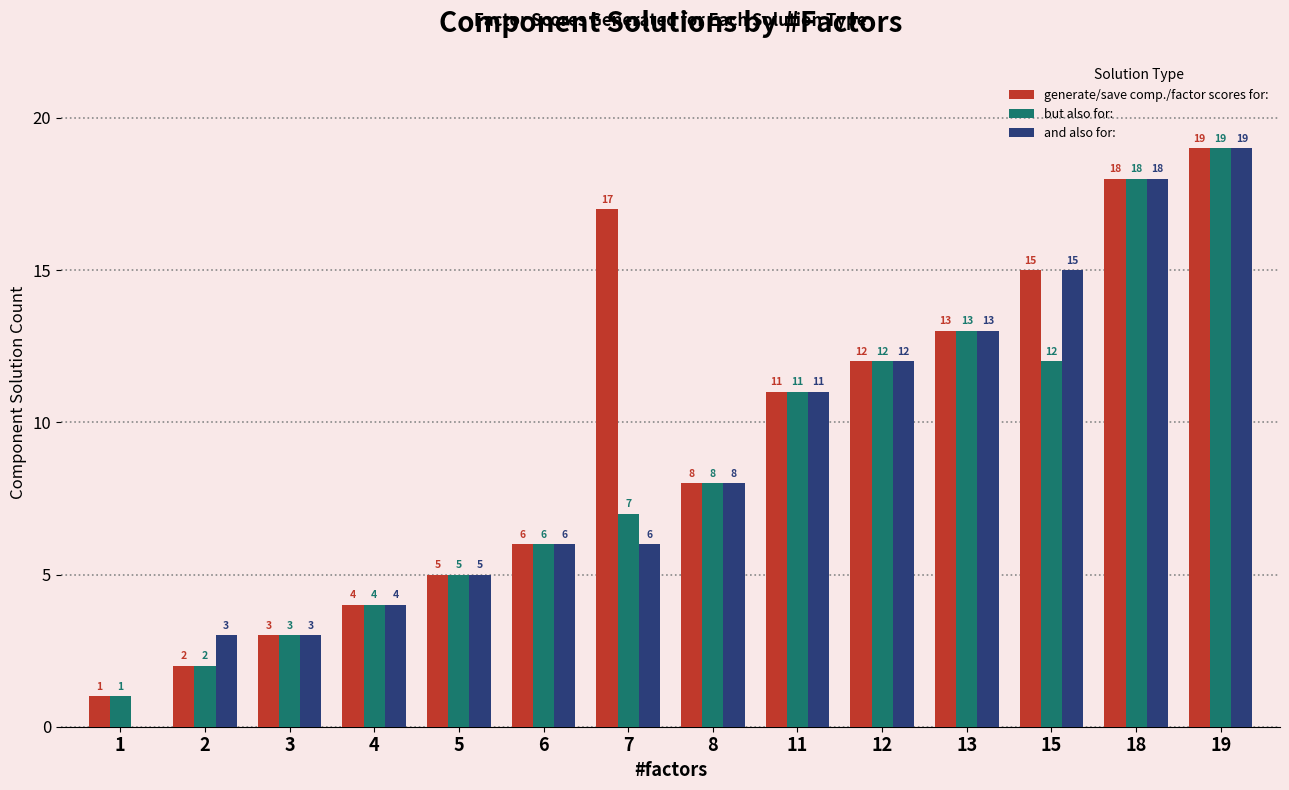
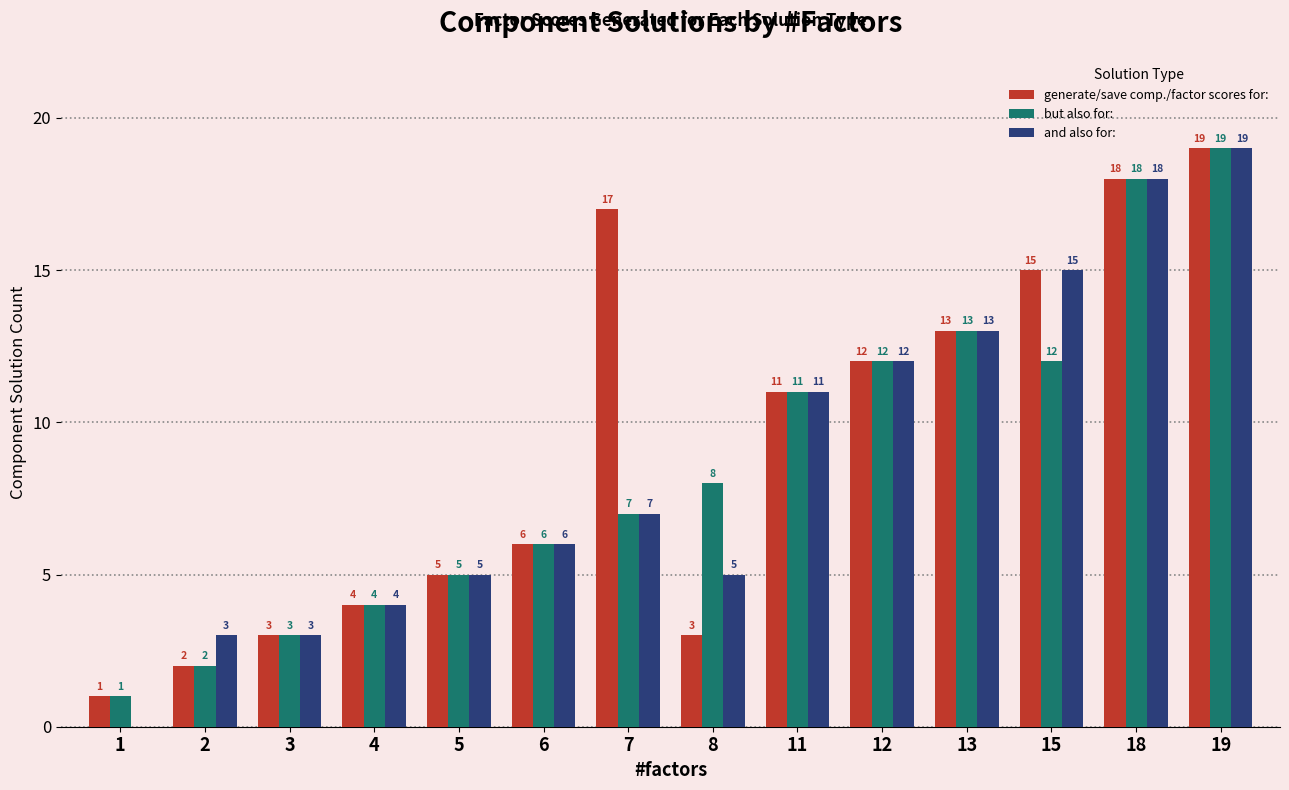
and also for:, 7: 6 -> 7
generate/save comp./factor scores for:, 8: 8 -> 3
and also for:, 8: 8 -> 5
